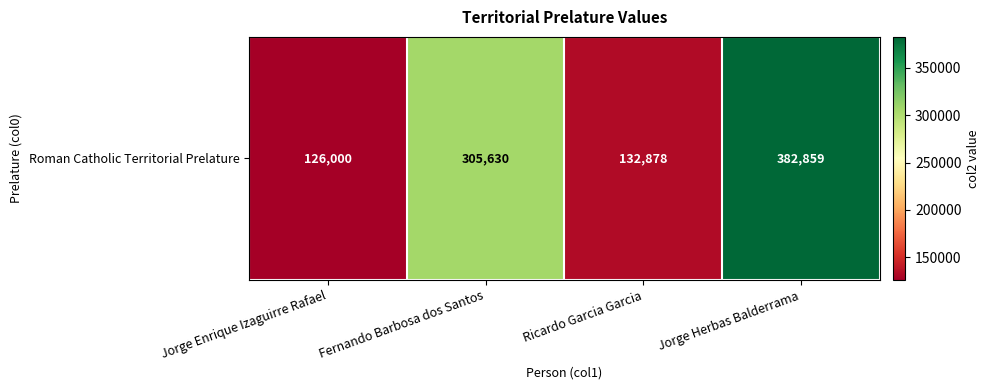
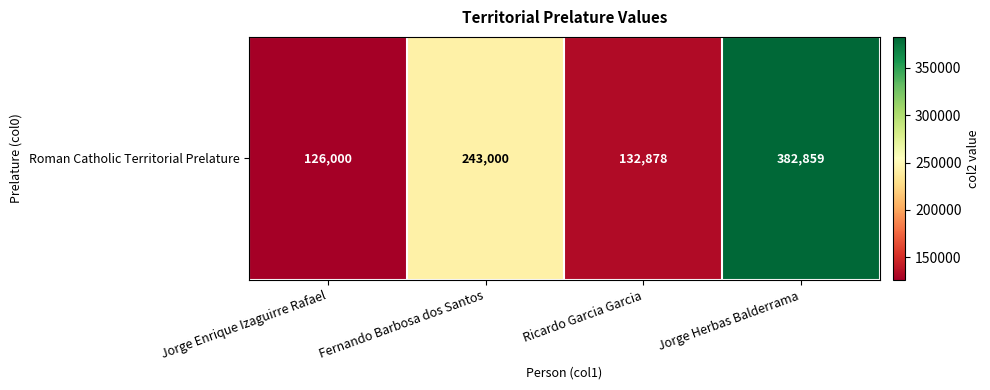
Roman Catholic Territorial Prelature, Fernando Barbosa dos Santos: 305,630 -> 243,000
